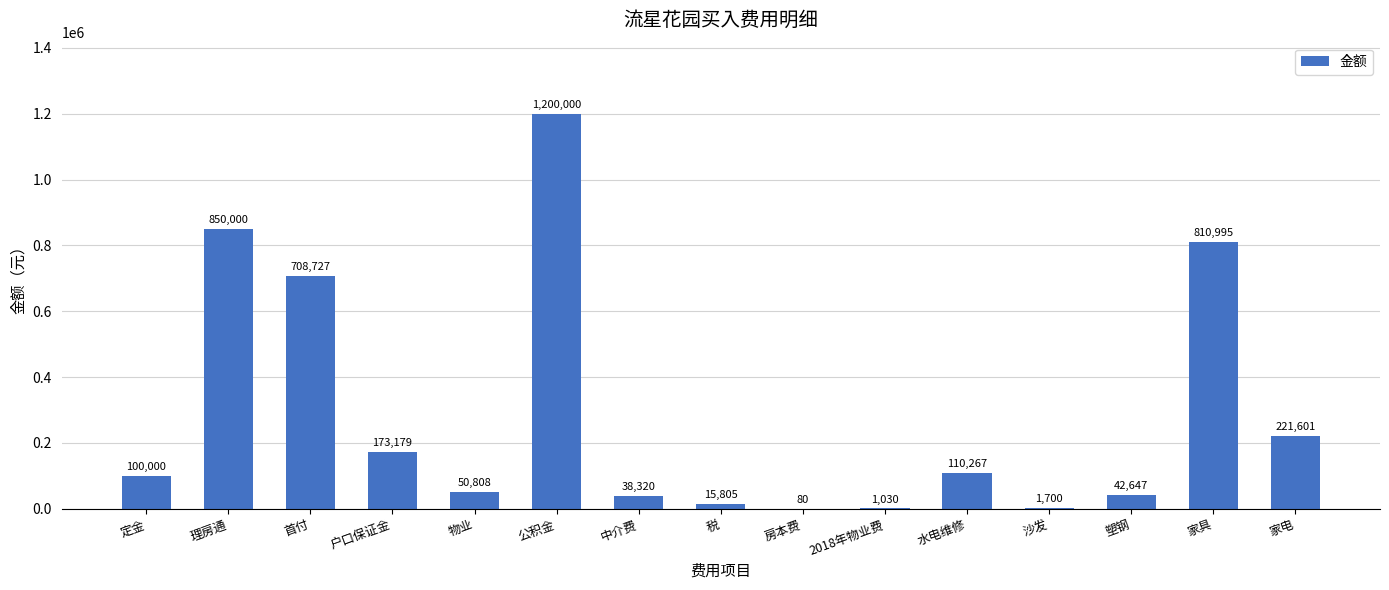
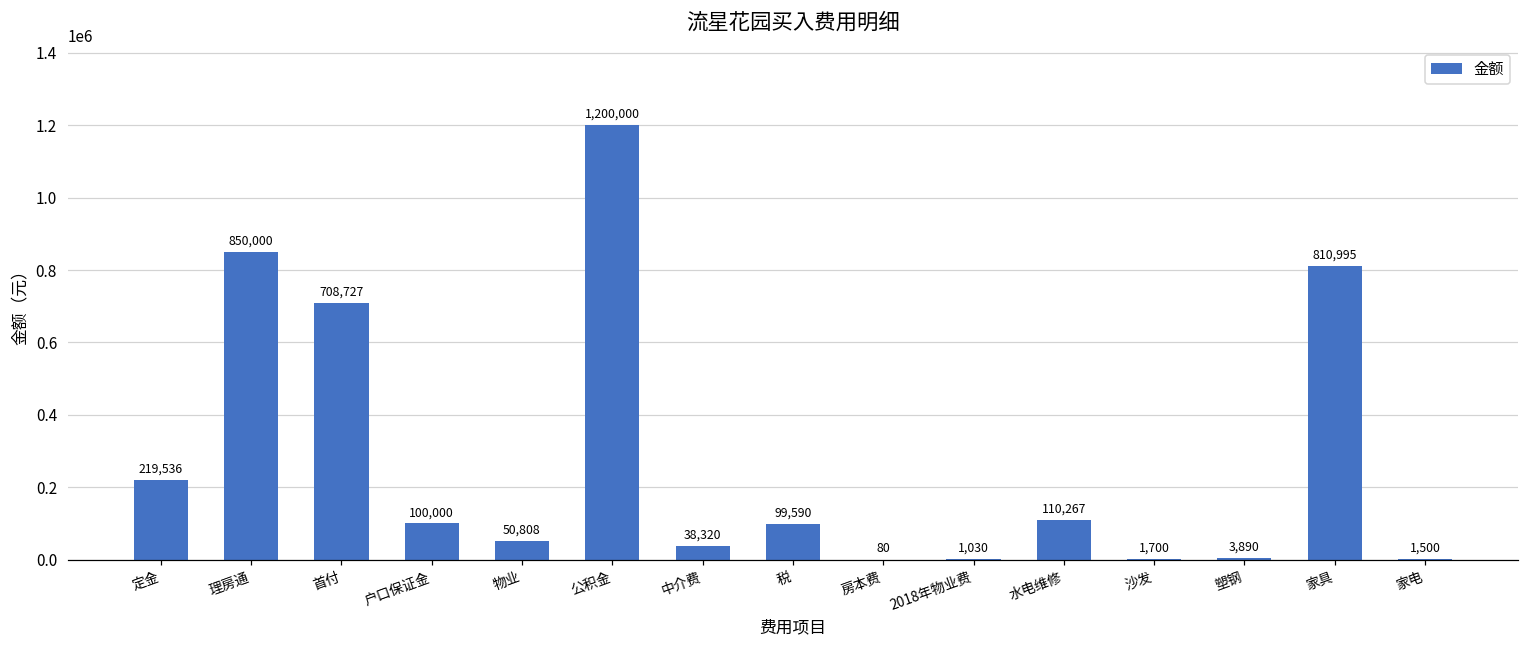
定金: 100,000 -> 219,536
户口保证金: 173,179 -> 100,000
税: 15,805 -> 99,590
塑钢: 42,647 -> 3,890
家电: 221,601 -> 1,500
